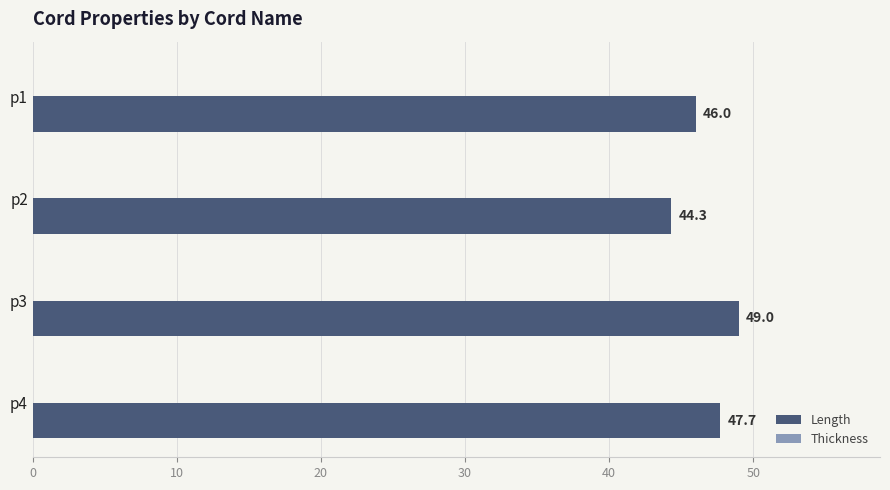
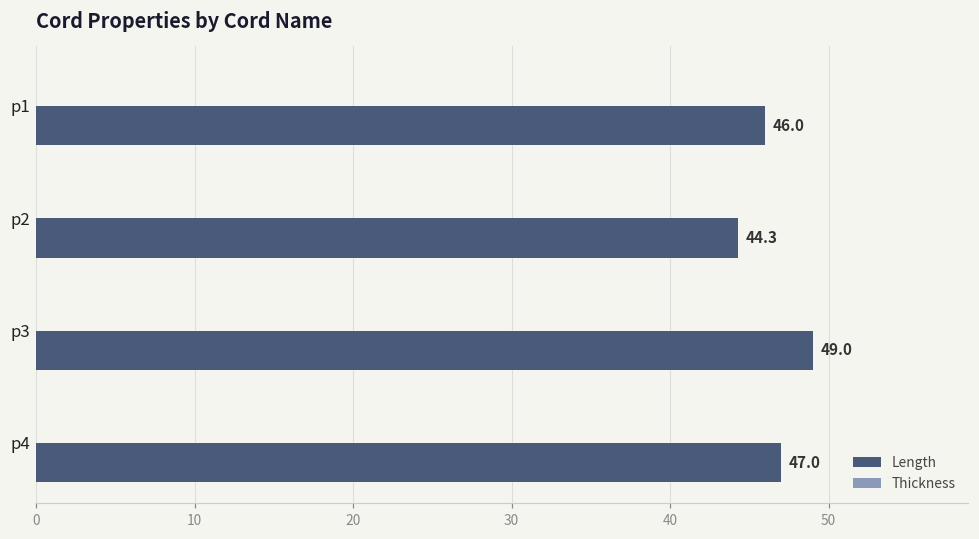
Length, p4: 47.7 -> 47.0
